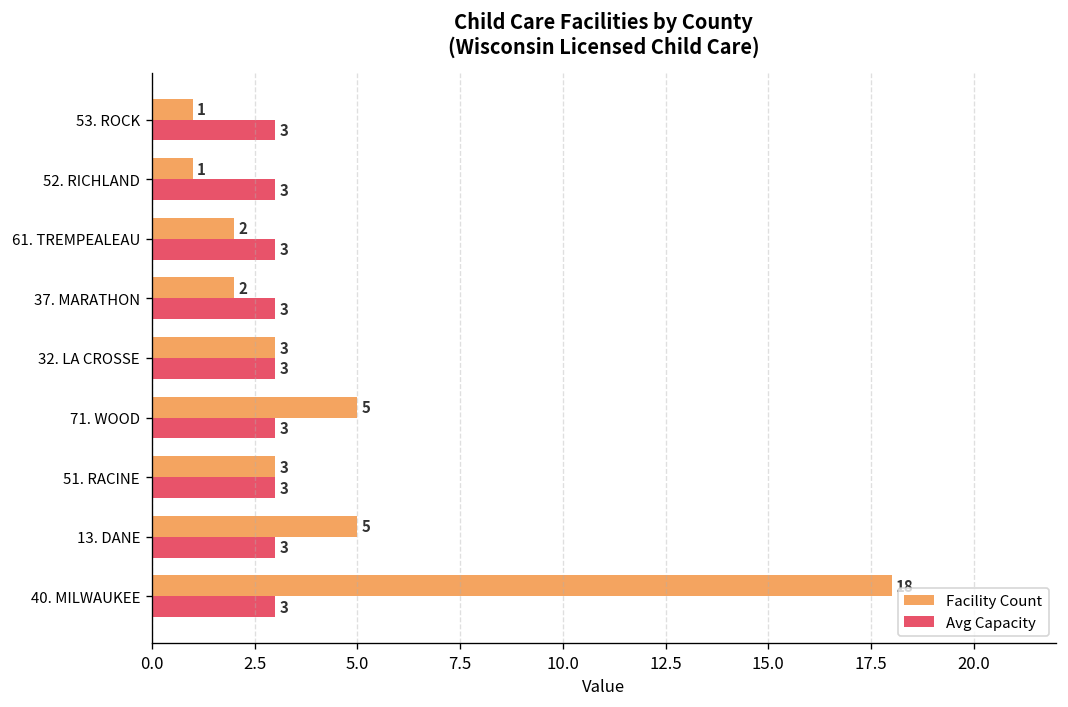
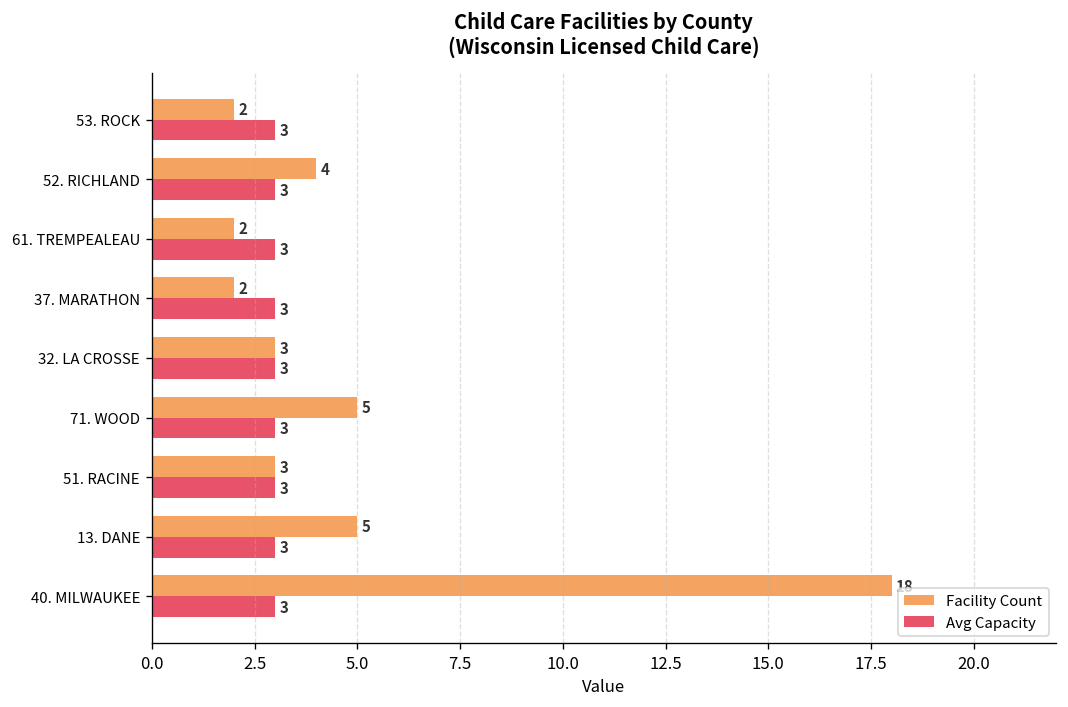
Facility Count, 53. ROCK: 1 -> 2
Facility Count, 52. RICHLAND: 1 -> 4
